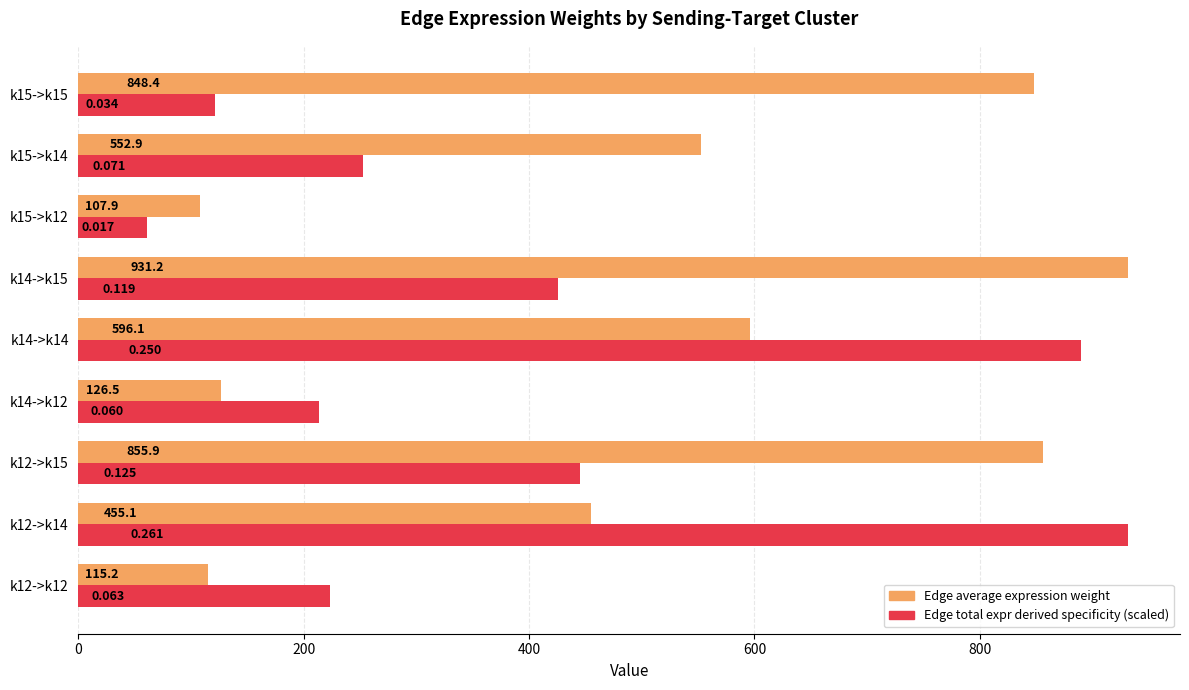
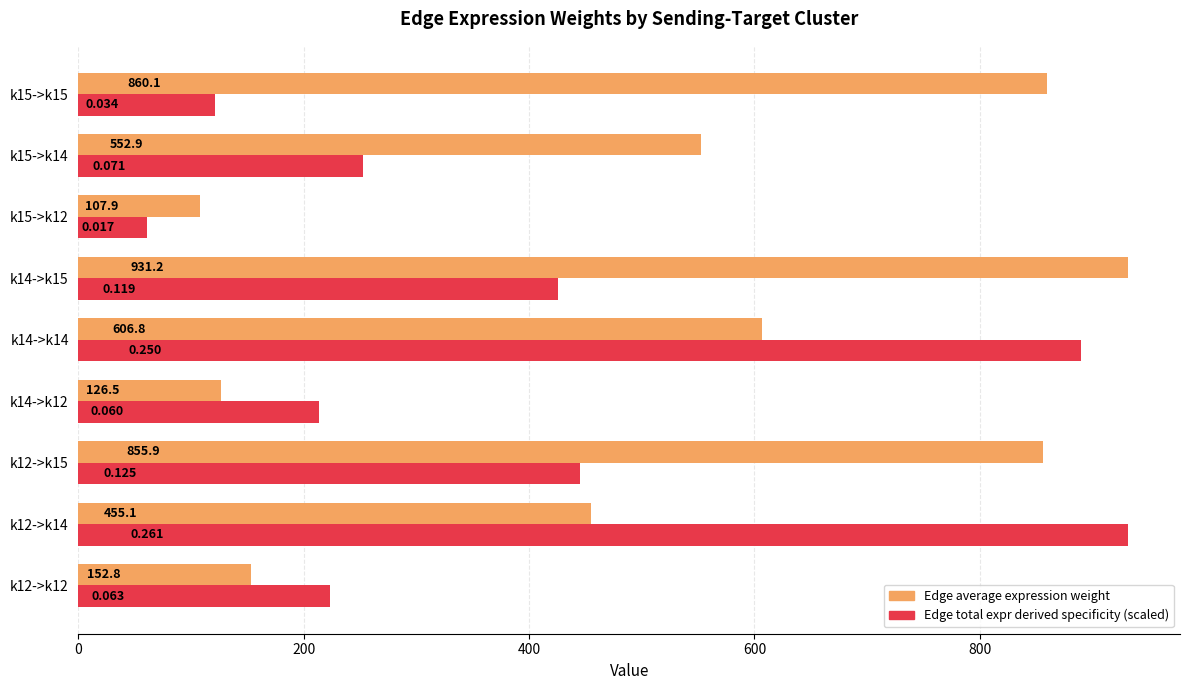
Edge average expression weight, k15->k15: 848.4 -> 860.1
Edge average expression weight, k14->k14: 596.1 -> 606.8
Edge average expression weight, k12->k12: 115.2 -> 152.8
